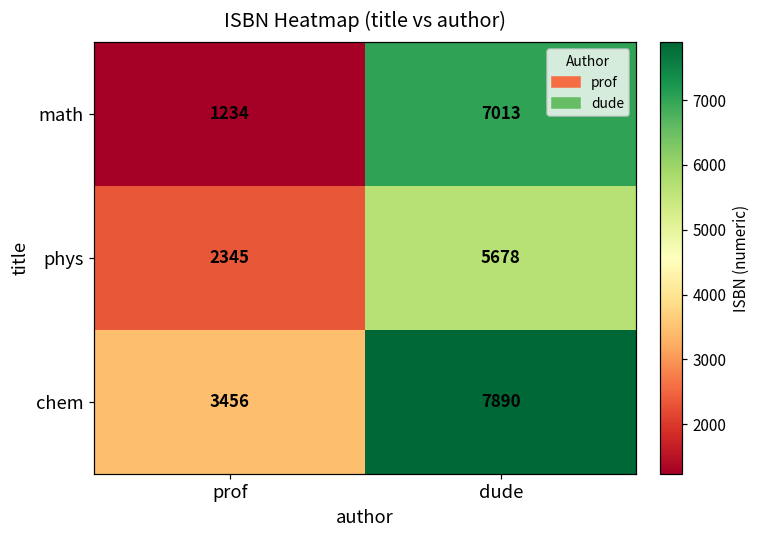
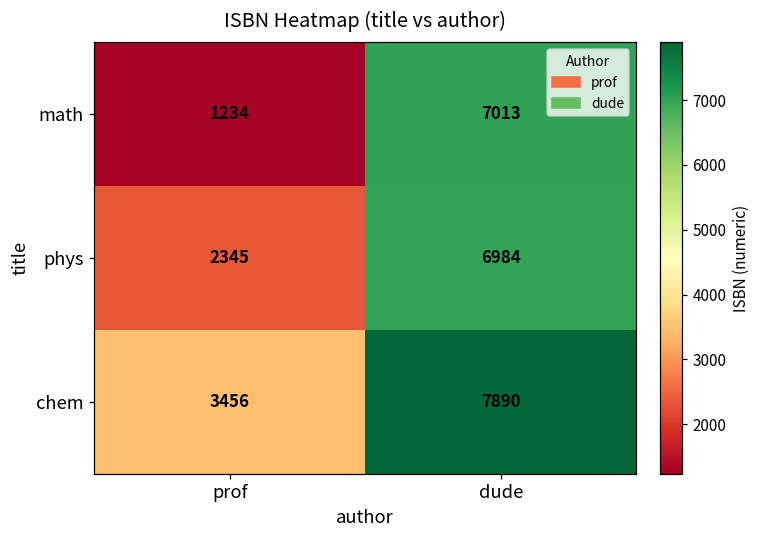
phys, dude: 5678 -> 6984
